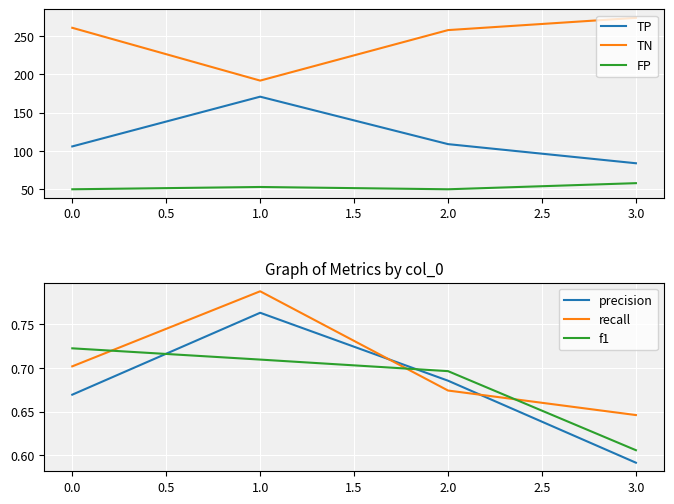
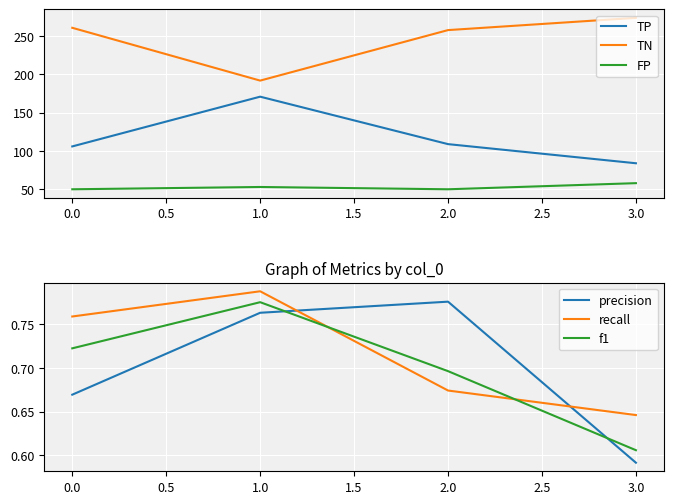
Graph of Metrics by col_0, recall, 0.0: 0.70 -> 0.76
Graph of Metrics by col_0, f1, 1.0: 0.71 -> 0.78
Graph of Metrics by col_0, precision, 2.0: 0.69 -> 0.78
